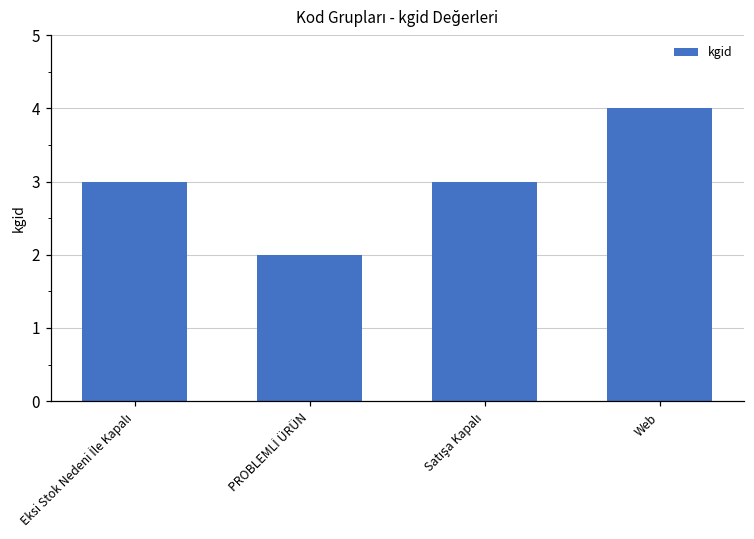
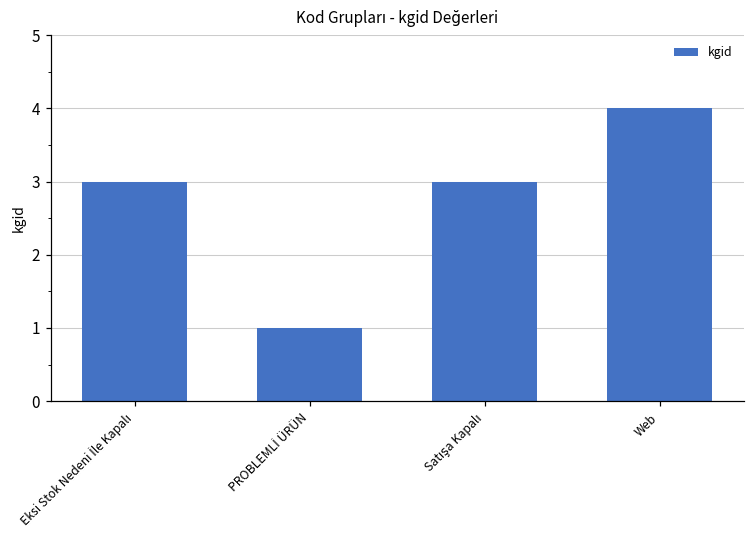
PROBLEMLİ ÜRÜN: 2 -> 1
